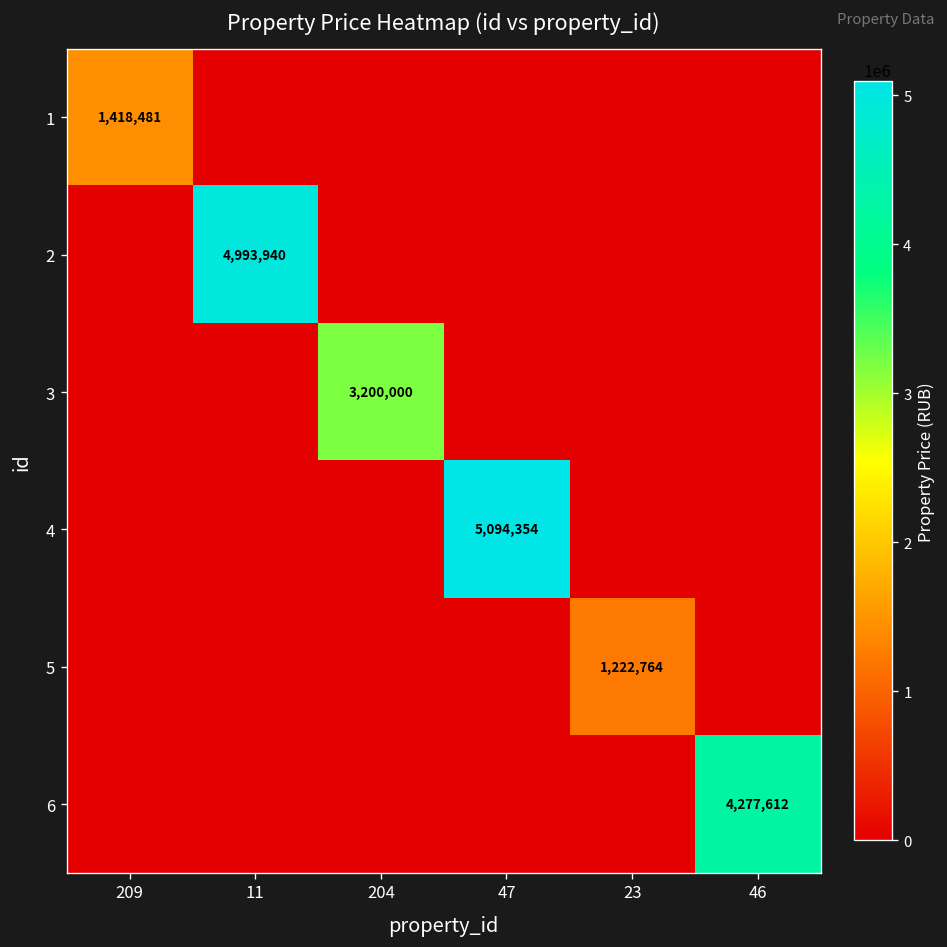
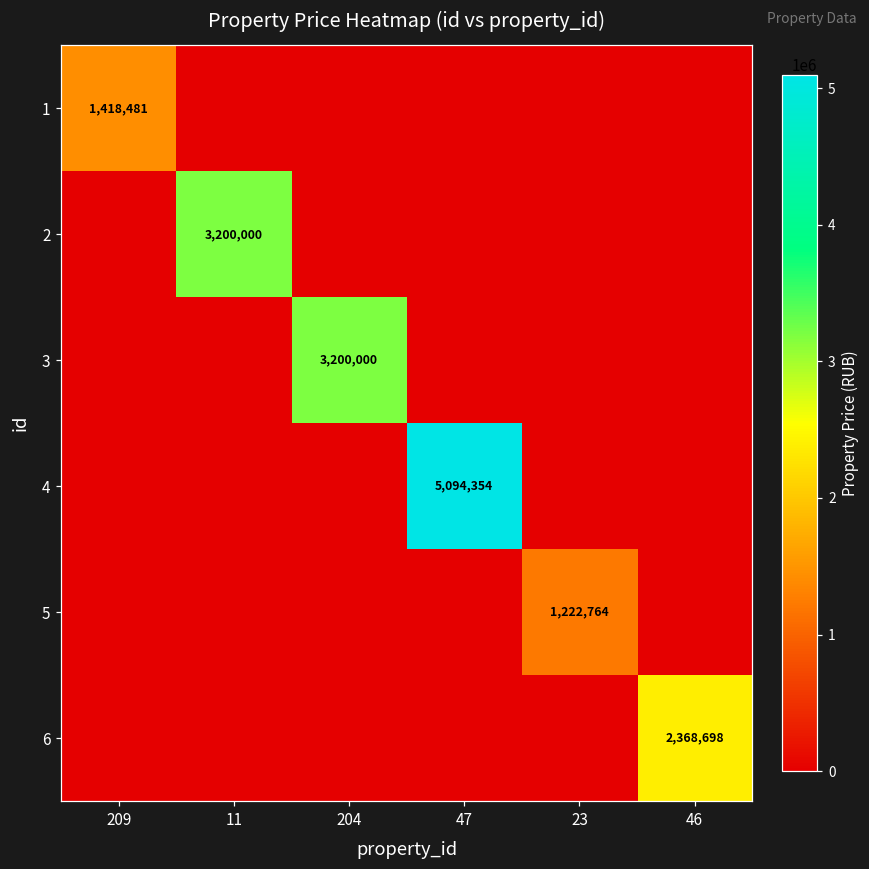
2, 11: 4,993,940 -> 3,200,000
6, 46: 4,277,612 -> 2,368,698
